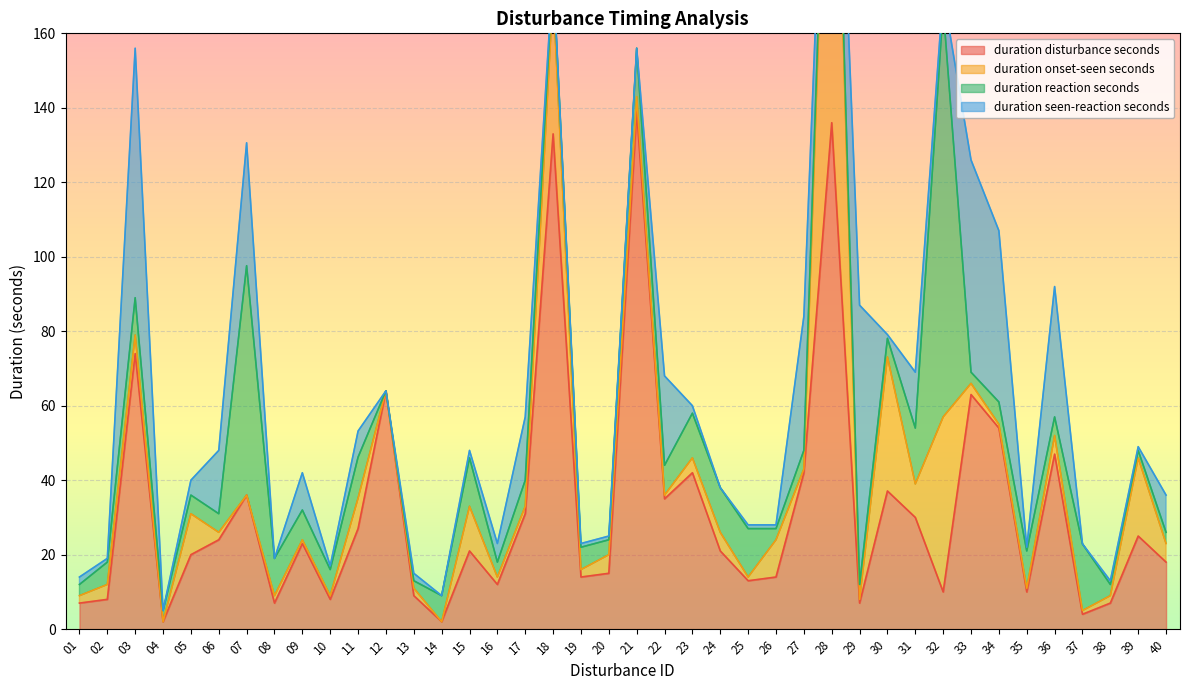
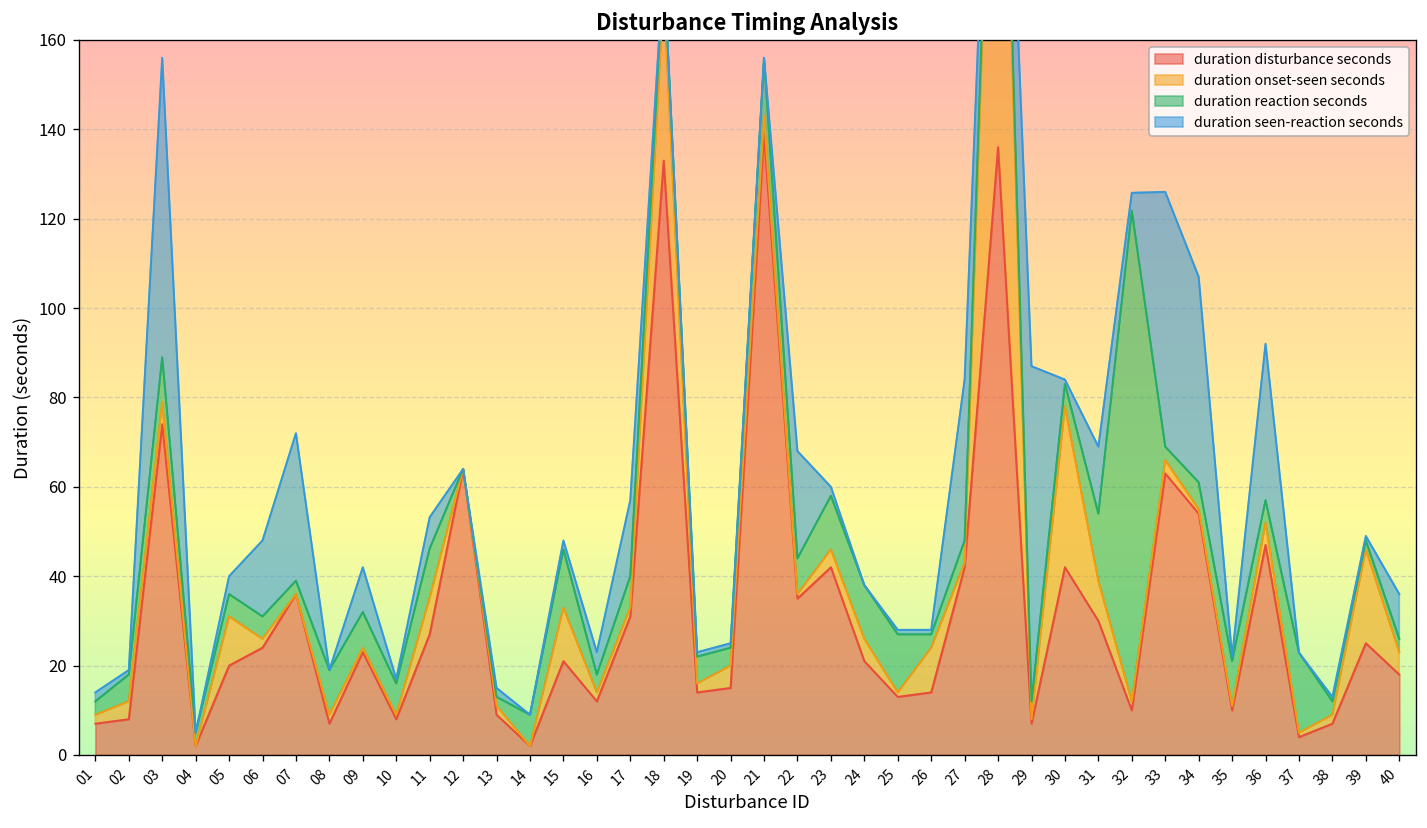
duration reaction seconds, 07: 62 -> 3
duration disturbance seconds, 30: 37 -> 42
duration onset-seen seconds, 32: 47 -> 2
